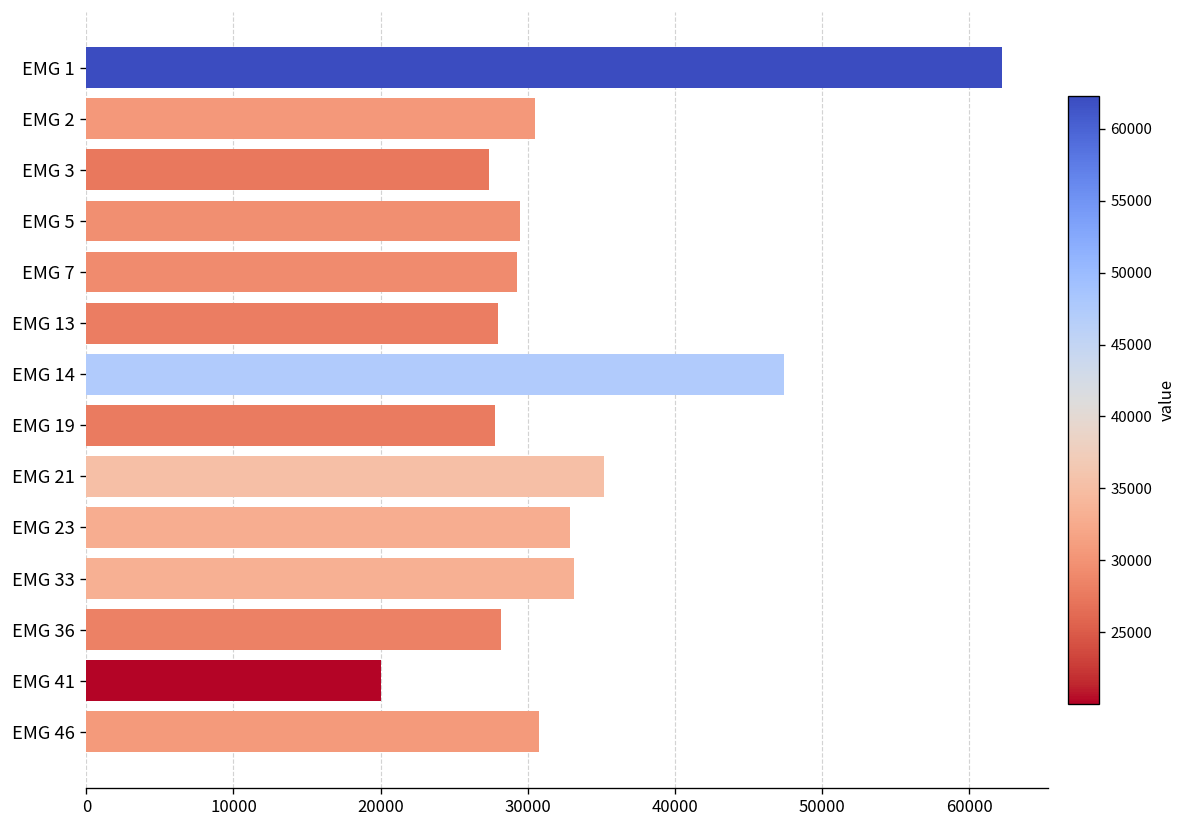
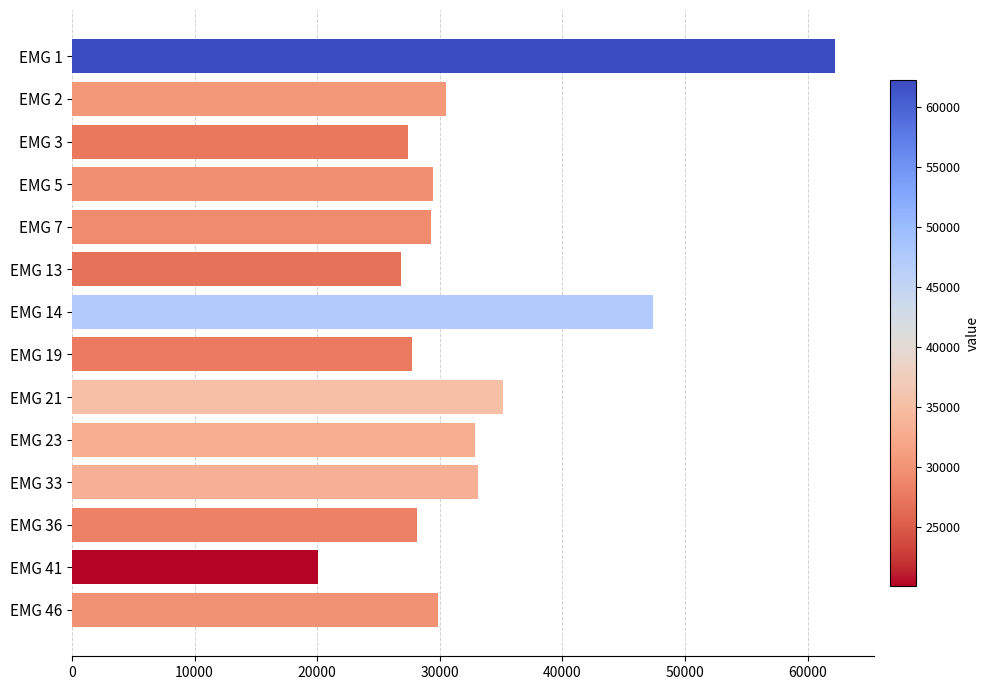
EMG 13: 28000 -> 26800
EMG 46: 30800 -> 29900
